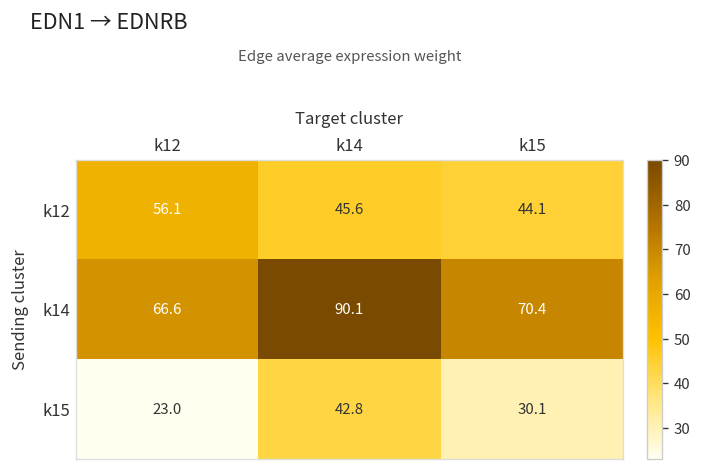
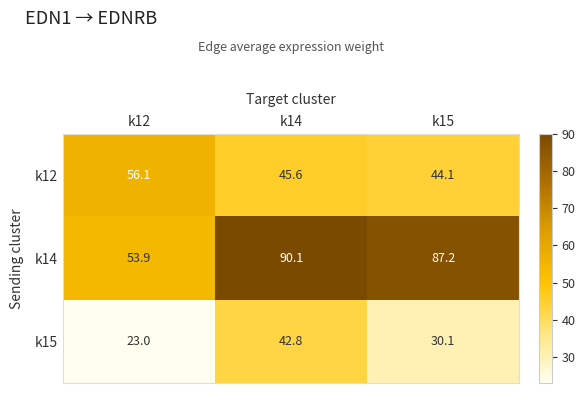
k14, k12: 66.6 -> 53.9
k14, k15: 70.4 -> 87.2
